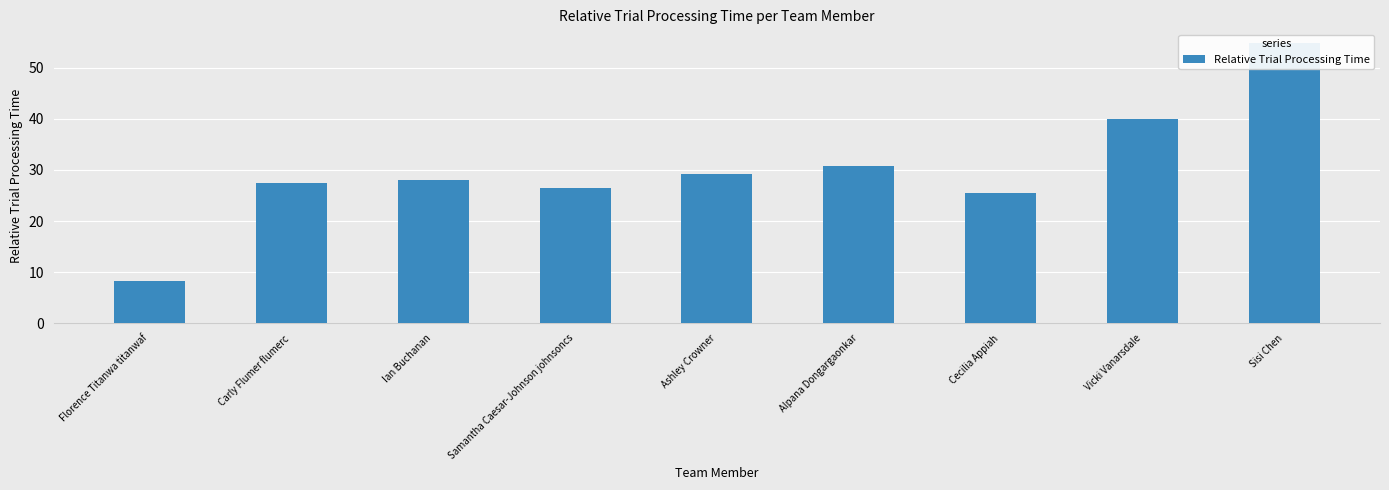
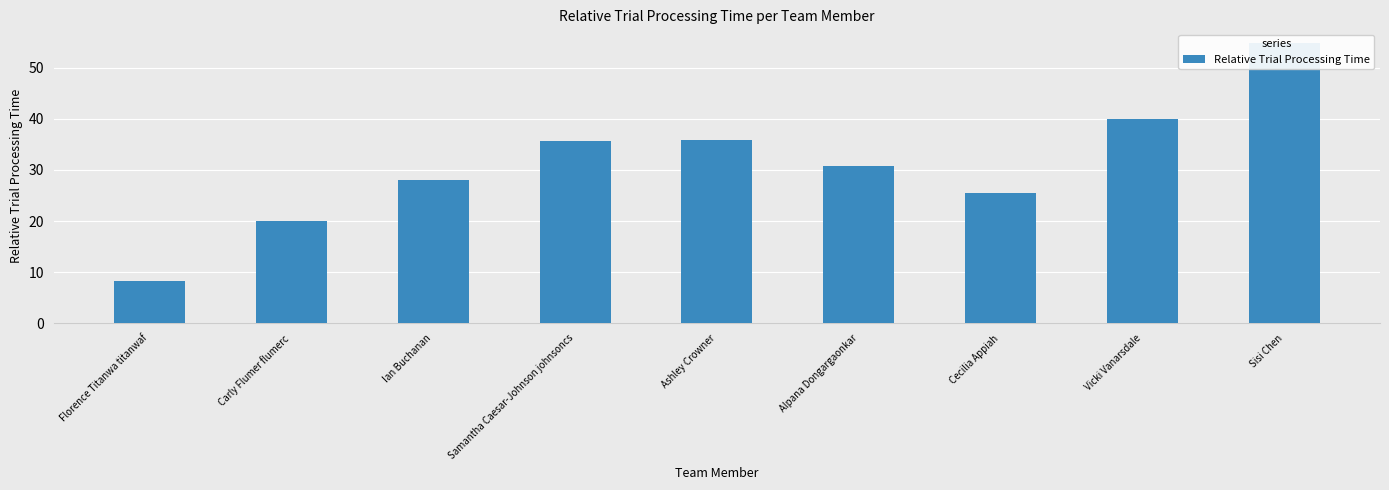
Carly Flumer flumerc: 28 -> 20
Samantha Caesar-Johnson johnsoncs: 27 -> 36
Ashley Crowner: 29 -> 36
